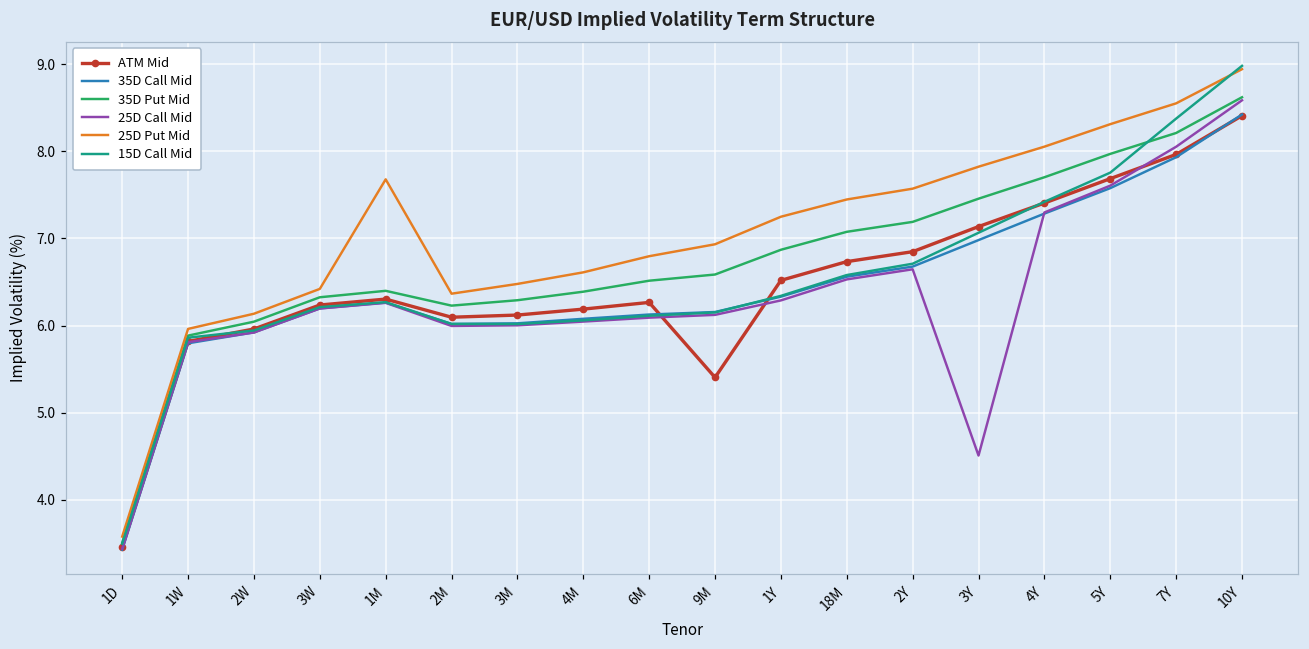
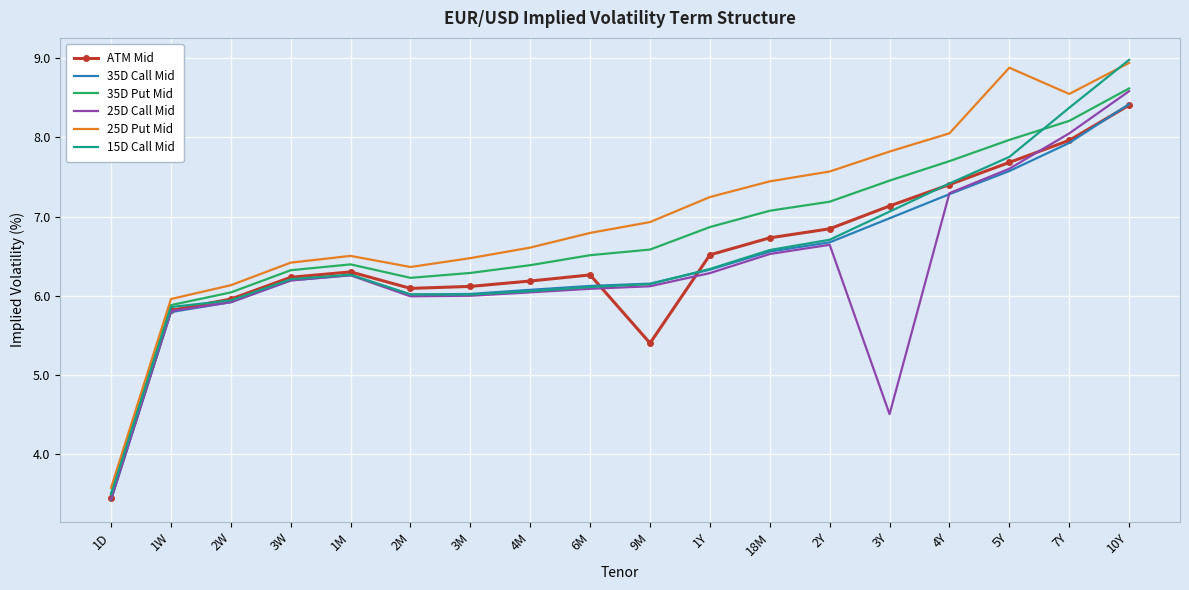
25D Put Mid, 1M: 7.7 -> 6.5
25D Put Mid, 5Y: 8.3 -> 8.9
